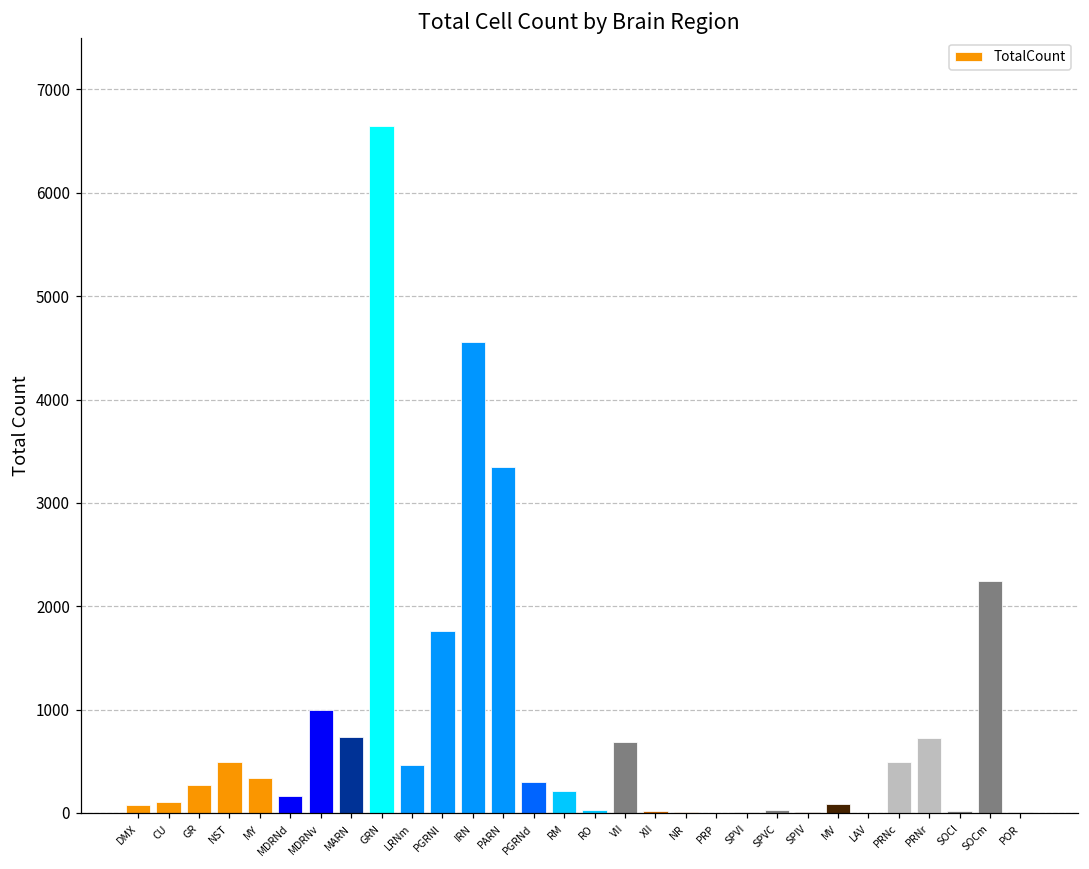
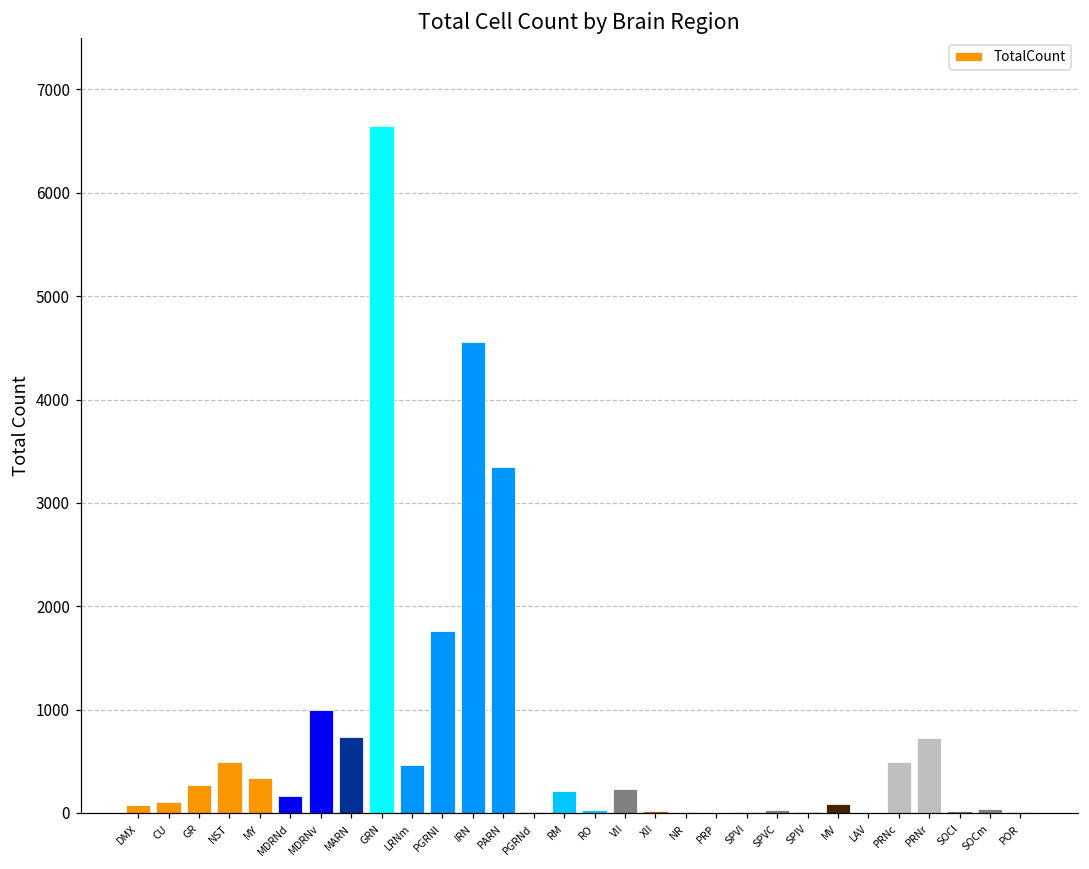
PGRNd: 300 -> 0
VII: 700 -> 200
SOCm: 2200 -> 0
